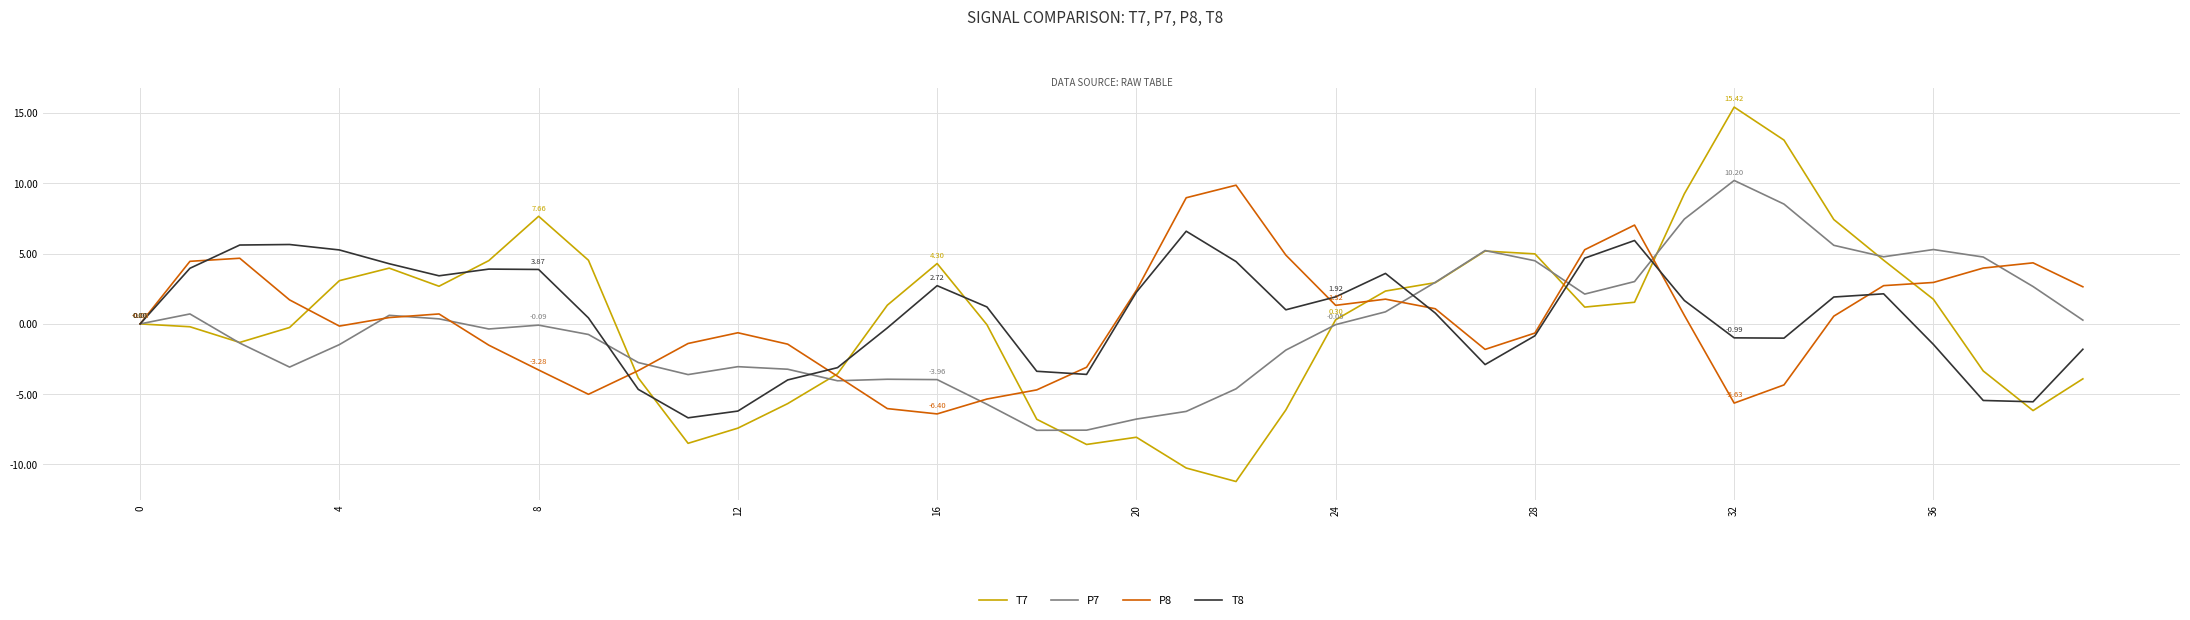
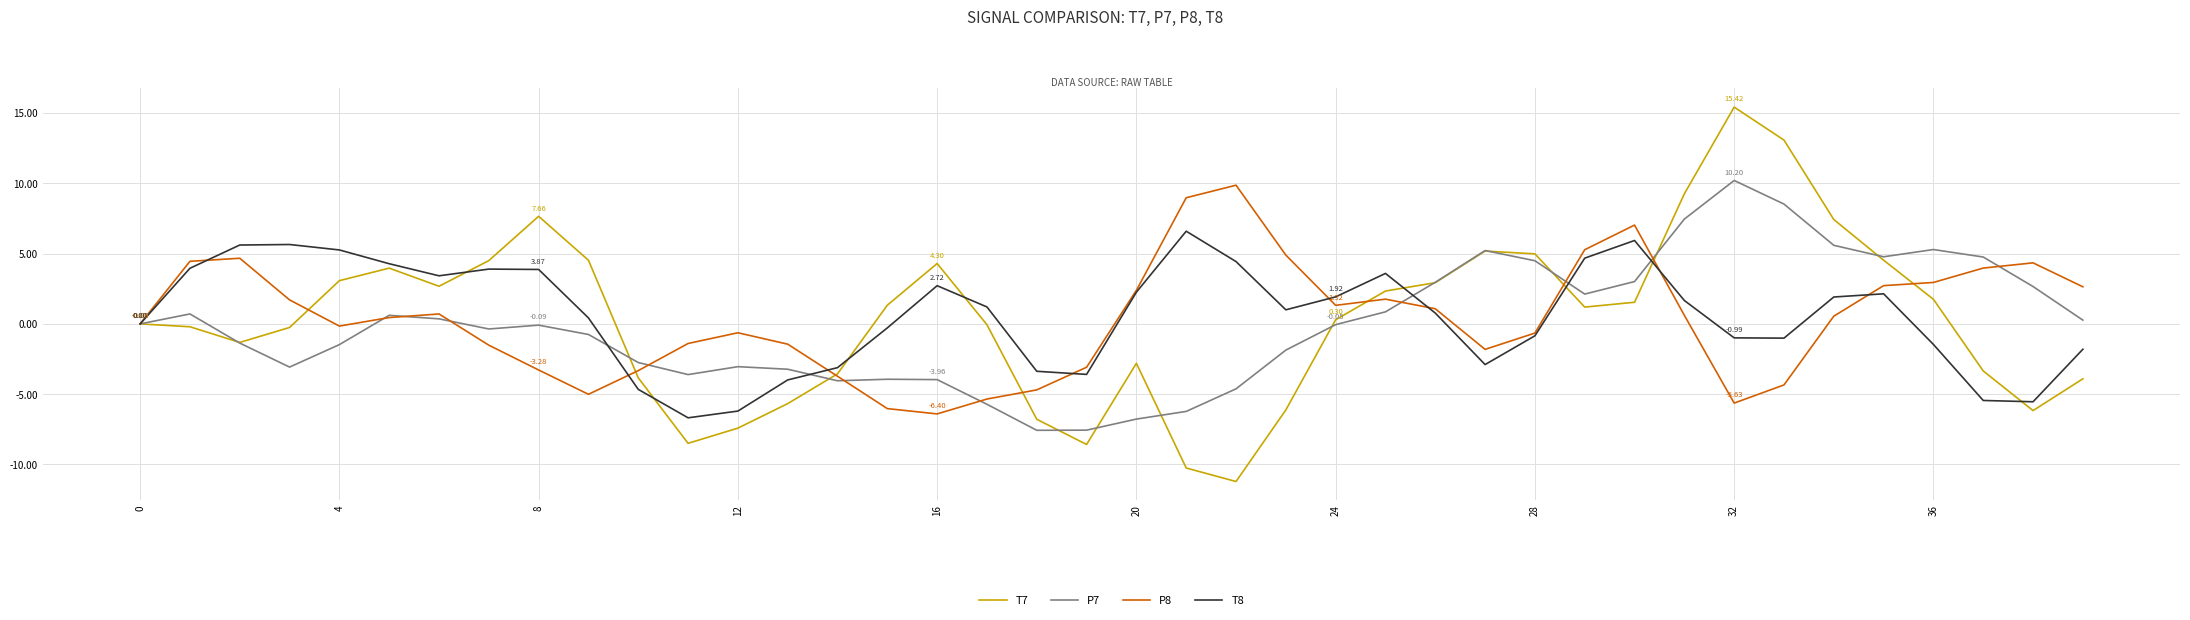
T7, 20: -8.1 -> -2.8
